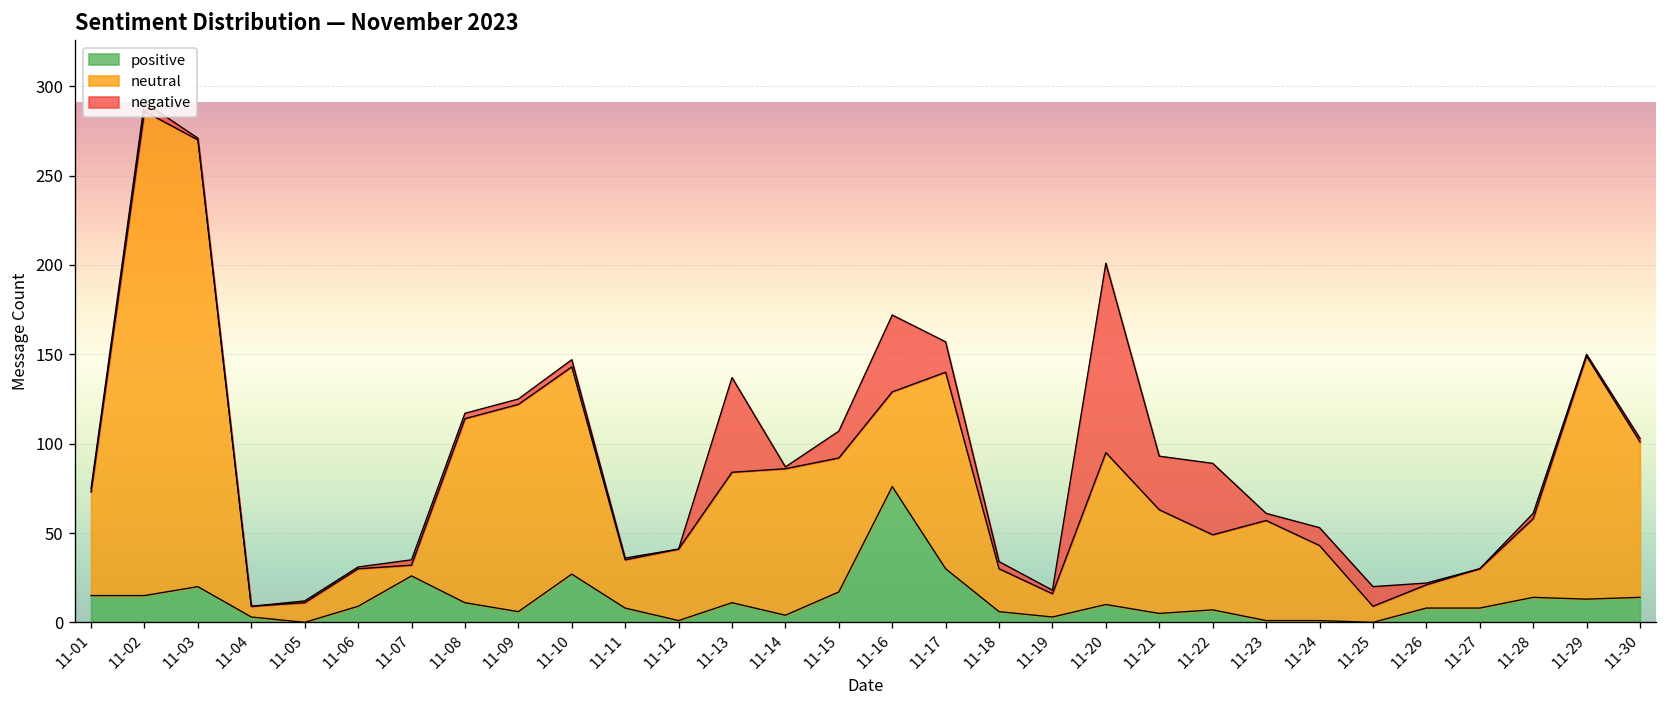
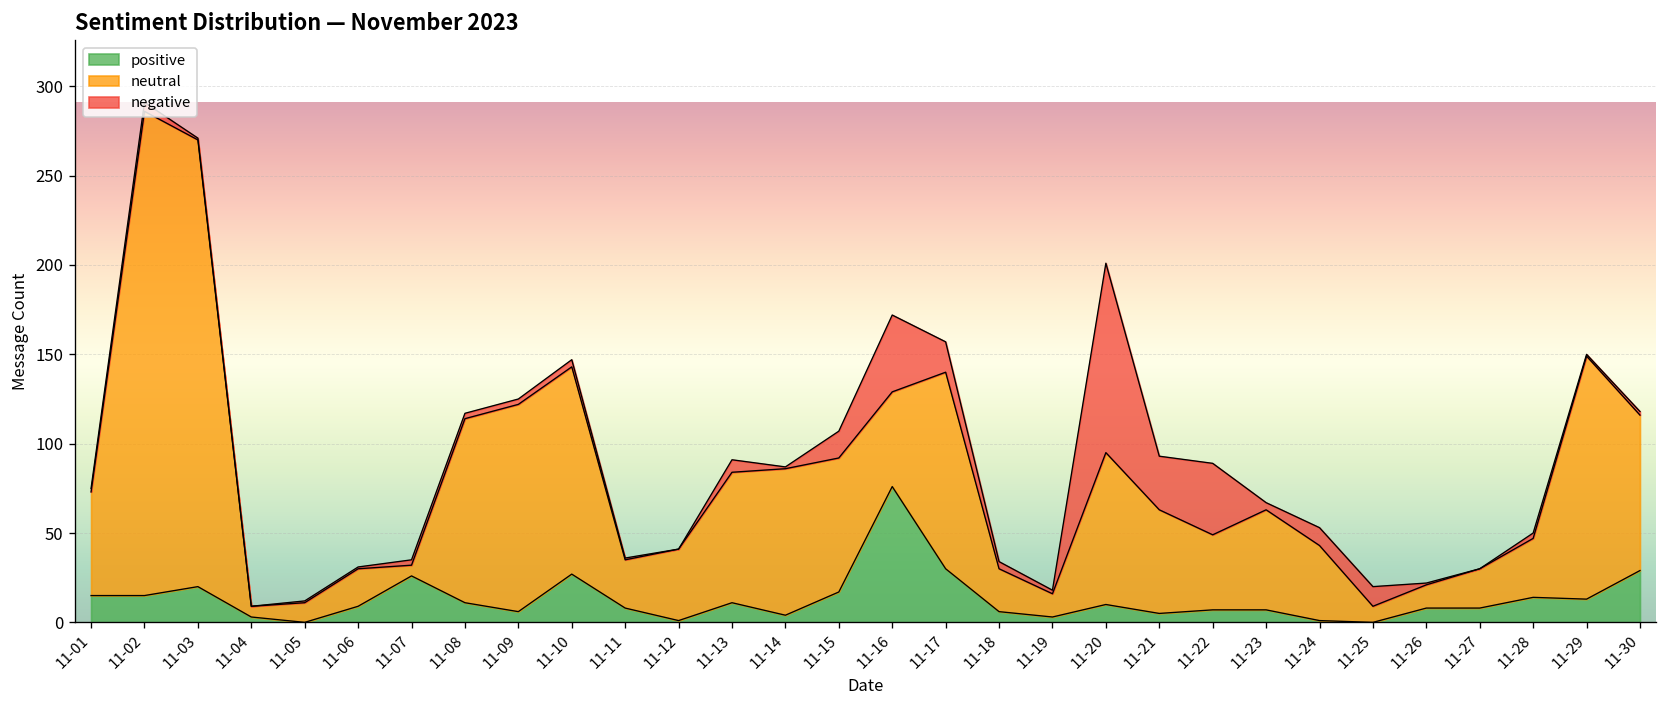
negative, 11-13: 53 -> 7
positive, 11-23: 1 -> 7
neutral, 11-28: 44 -> 33
positive, 11-30: 14 -> 29
